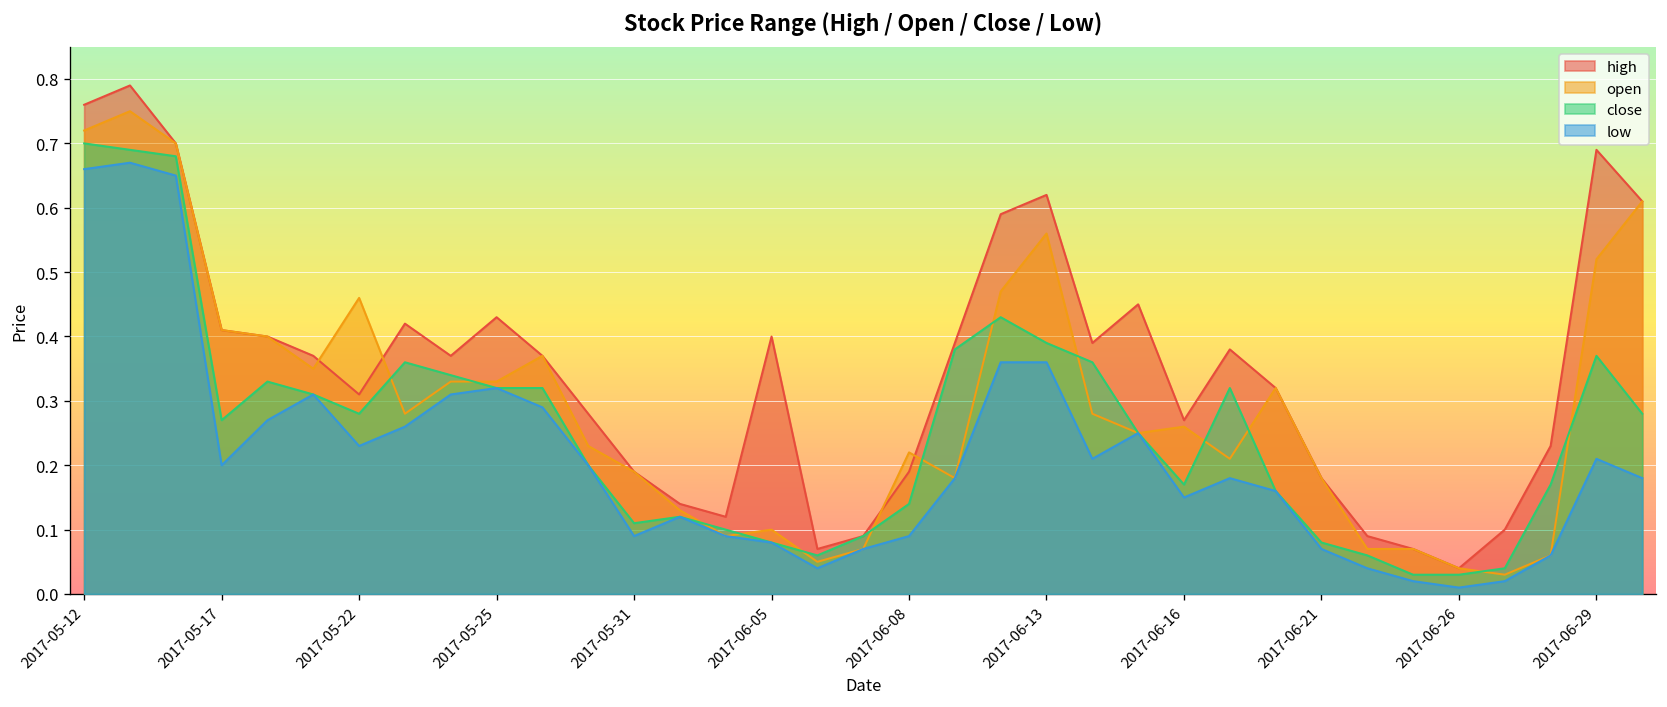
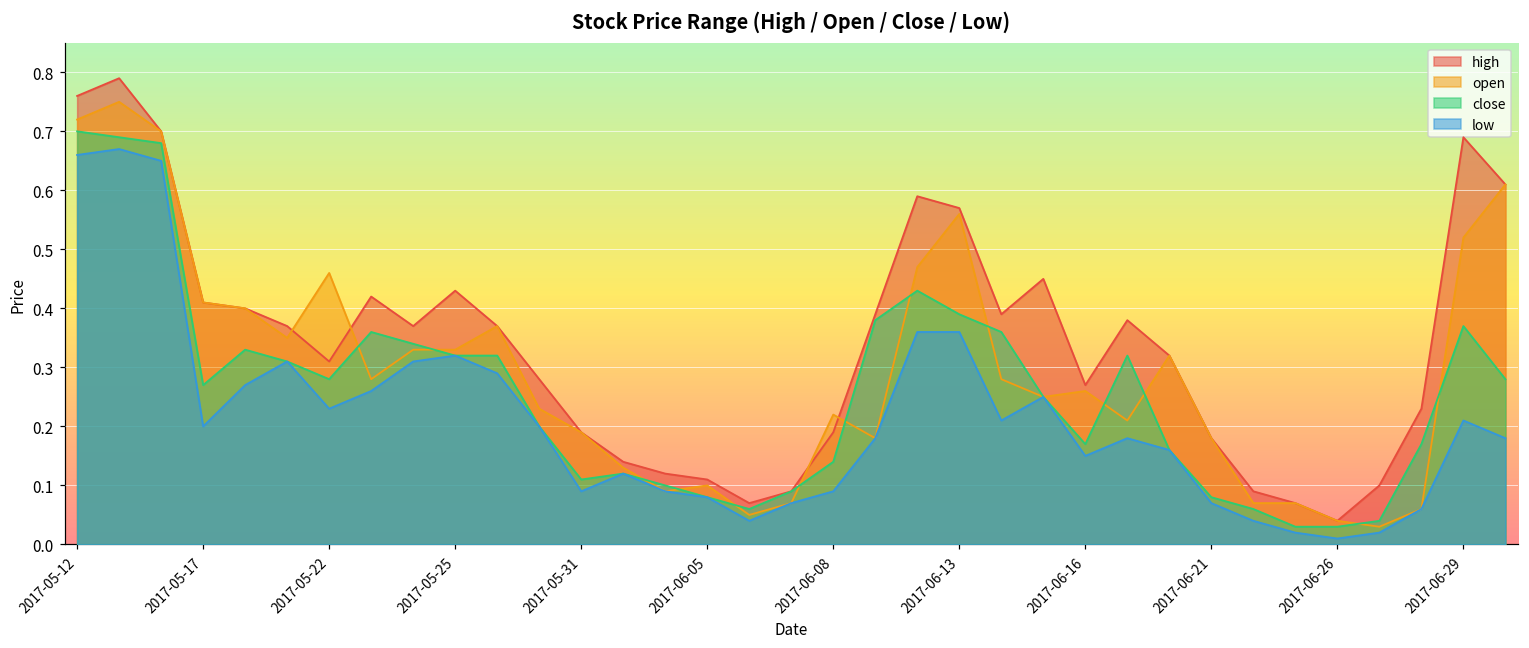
high, 2017-06-05: 0.40 -> 0.11
high, 2017-06-13: 0.62 -> 0.57
